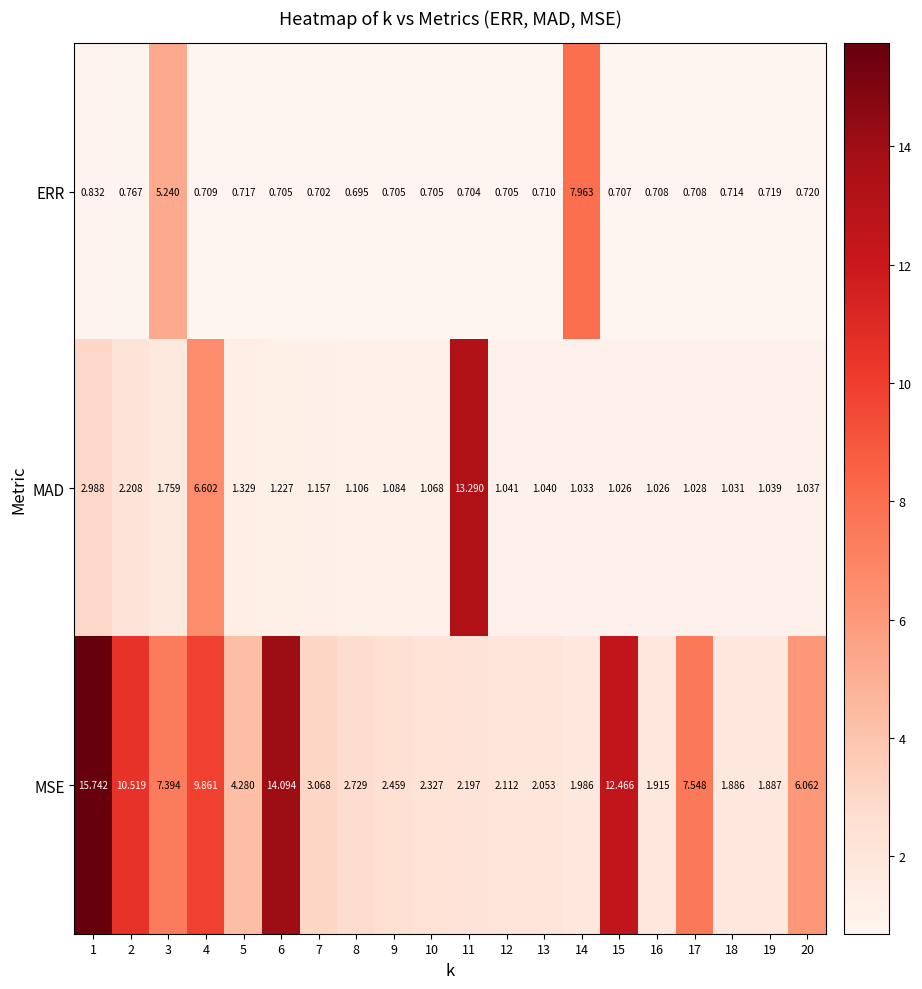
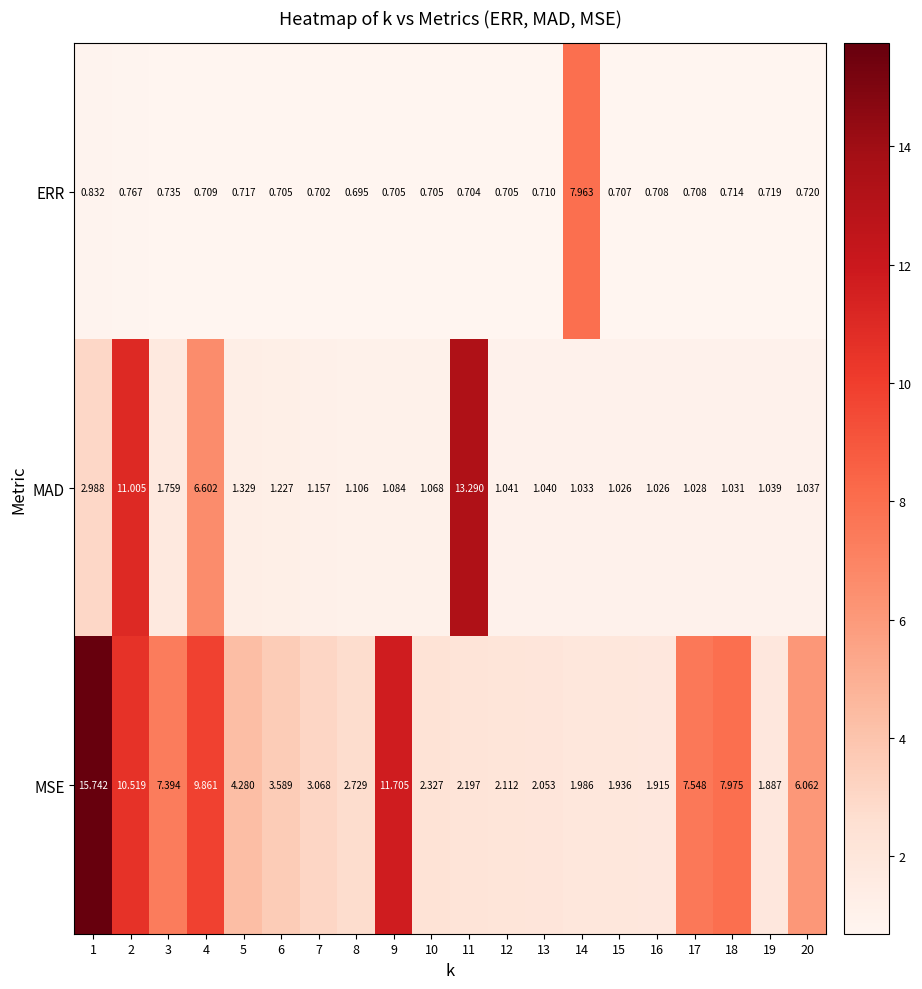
ERR, 3: 5.240 -> 0.735
MAD, 2: 2.208 -> 11.005
MSE, 6: 14.094 -> 3.589
MSE, 9: 2.459 -> 11.705
MSE, 15: 12.466 -> 1.936
MSE, 18: 1.886 -> 7.975
